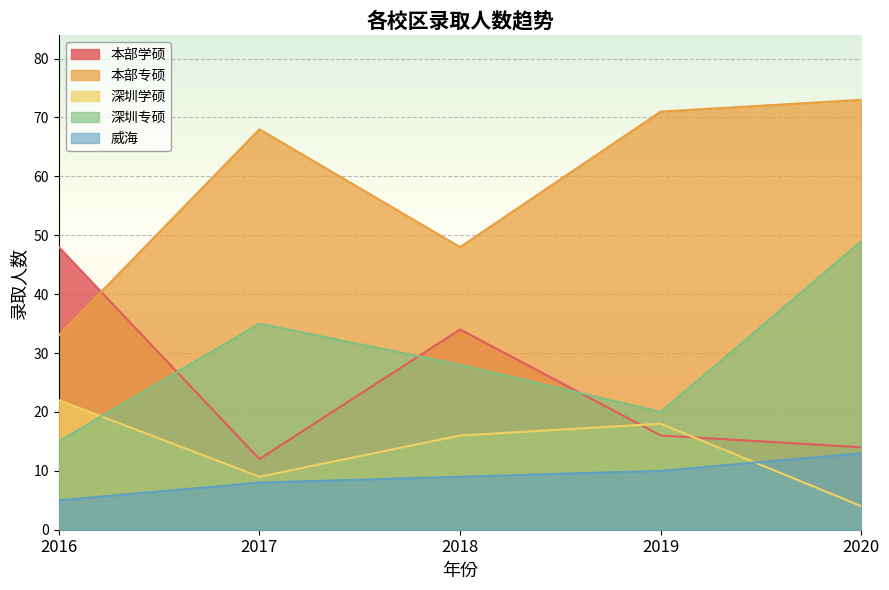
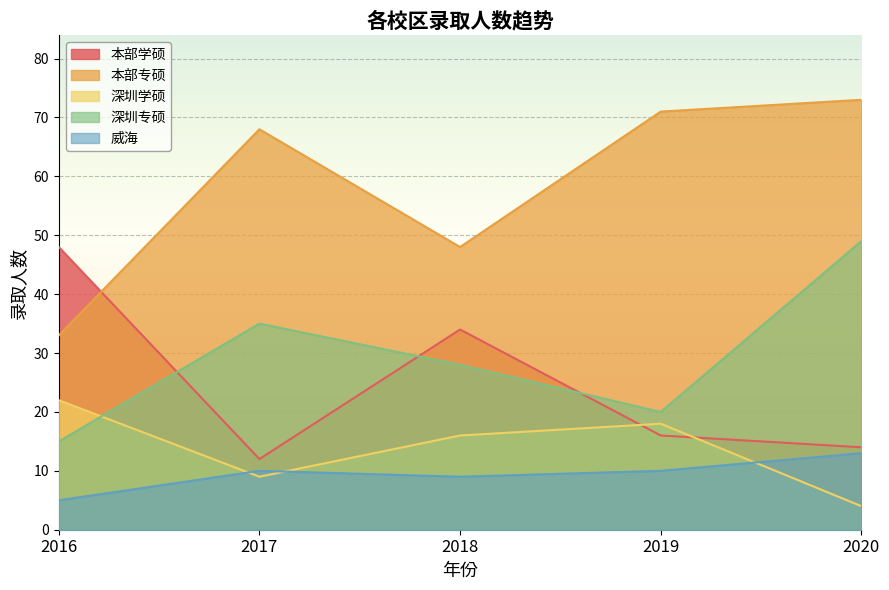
威海, 2017: 8 -> 10
